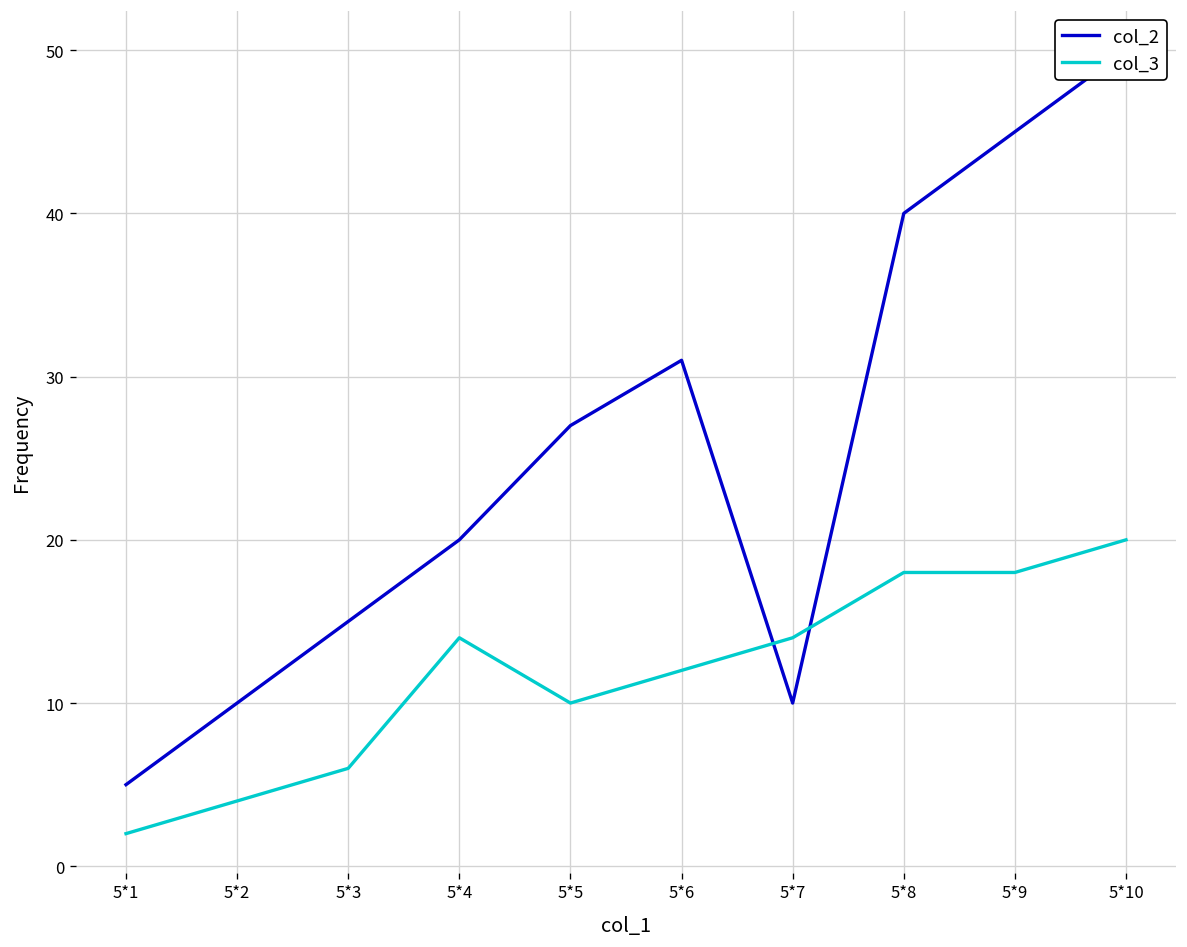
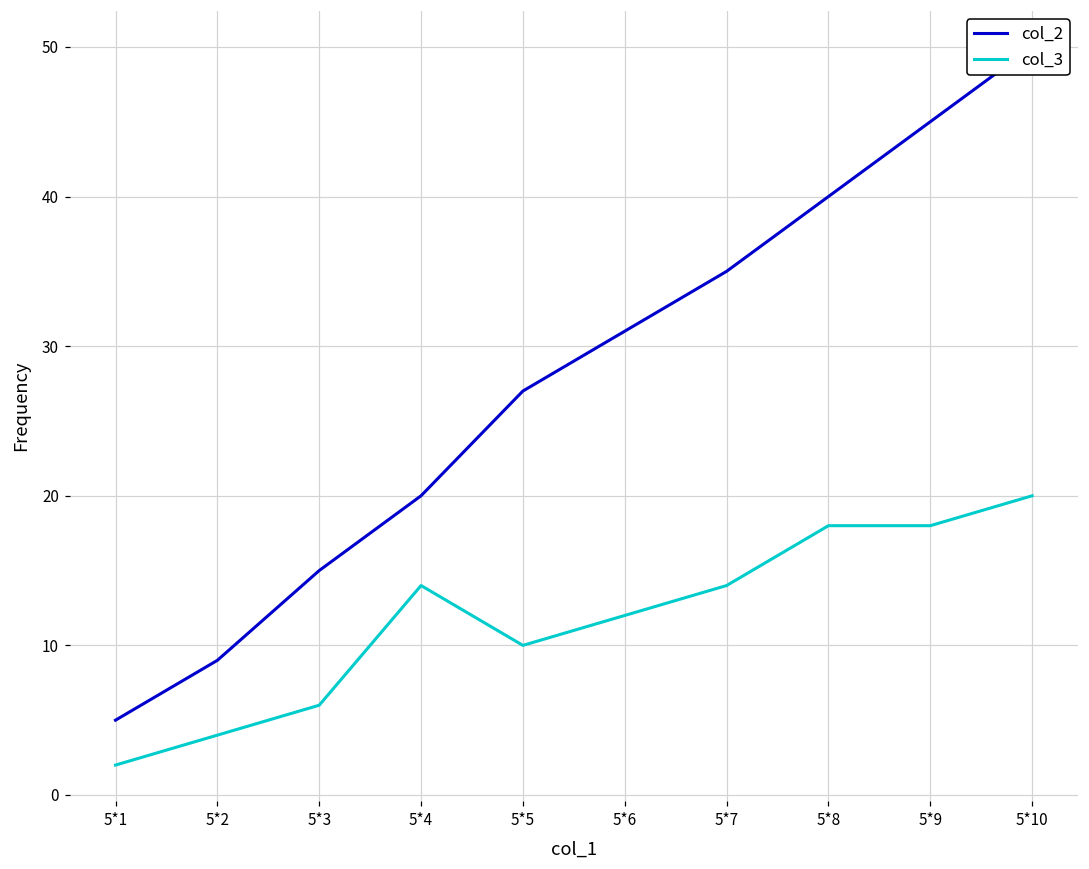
col_2, 5*2: 10 -> 9
col_2, 5*7: 10 -> 35
